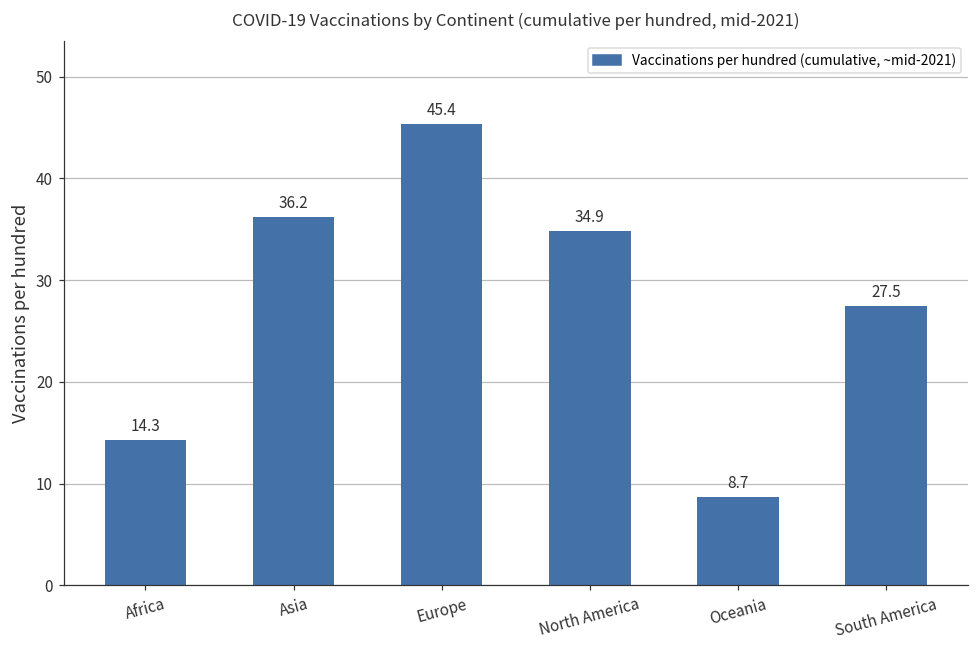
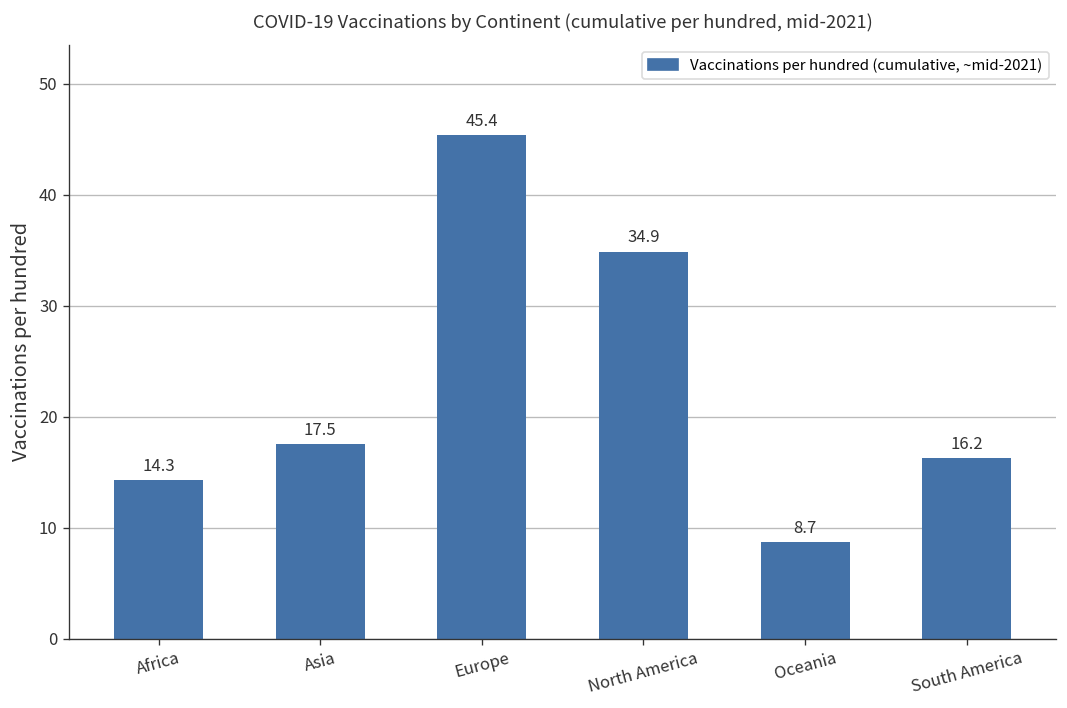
Asia: 36.2 -> 17.5
South America: 27.5 -> 16.2
